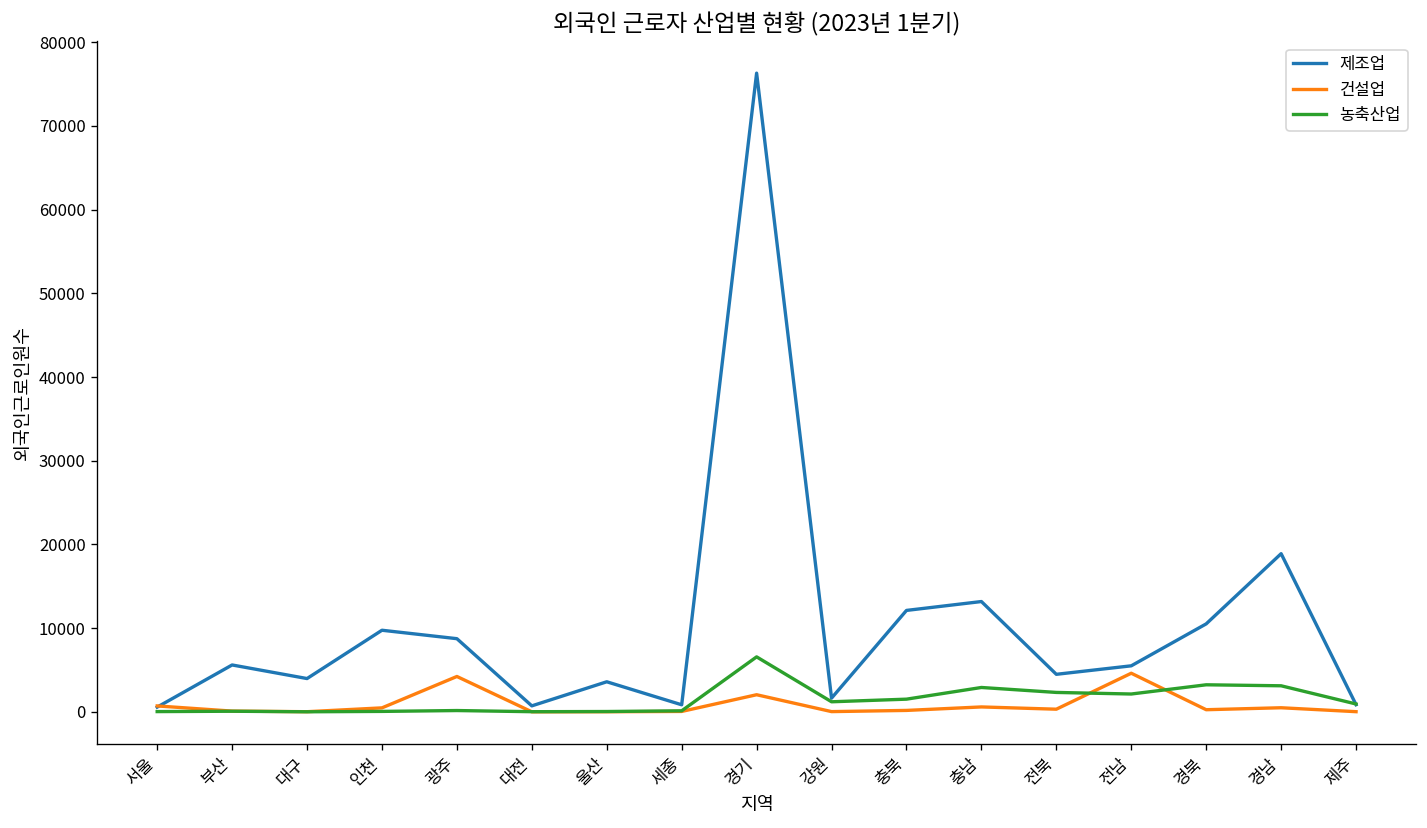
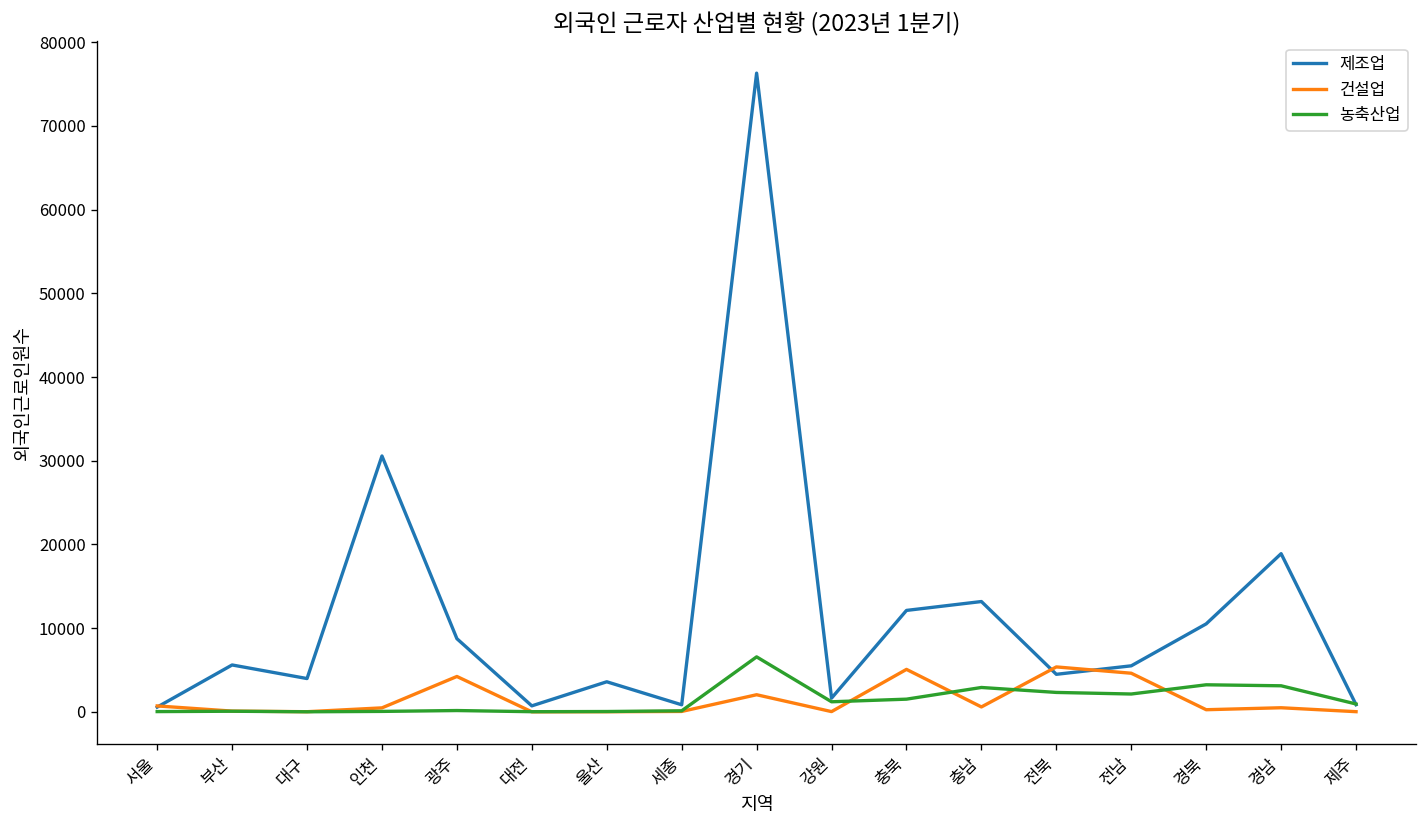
제조업, 인천: 10000 -> 31000
건설업, 충북: 0 -> 5000
건설업, 전북: 0 -> 5000
